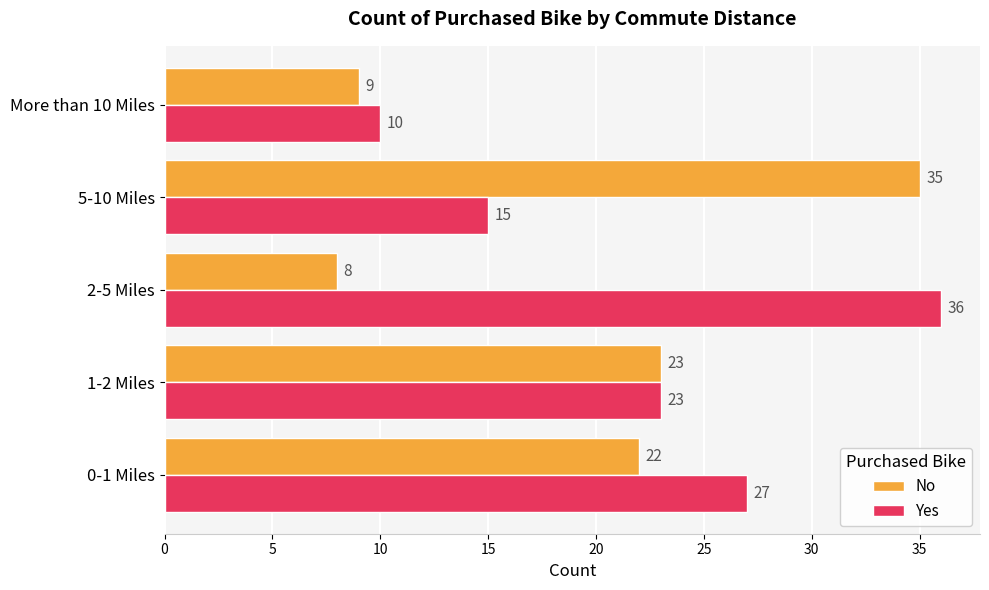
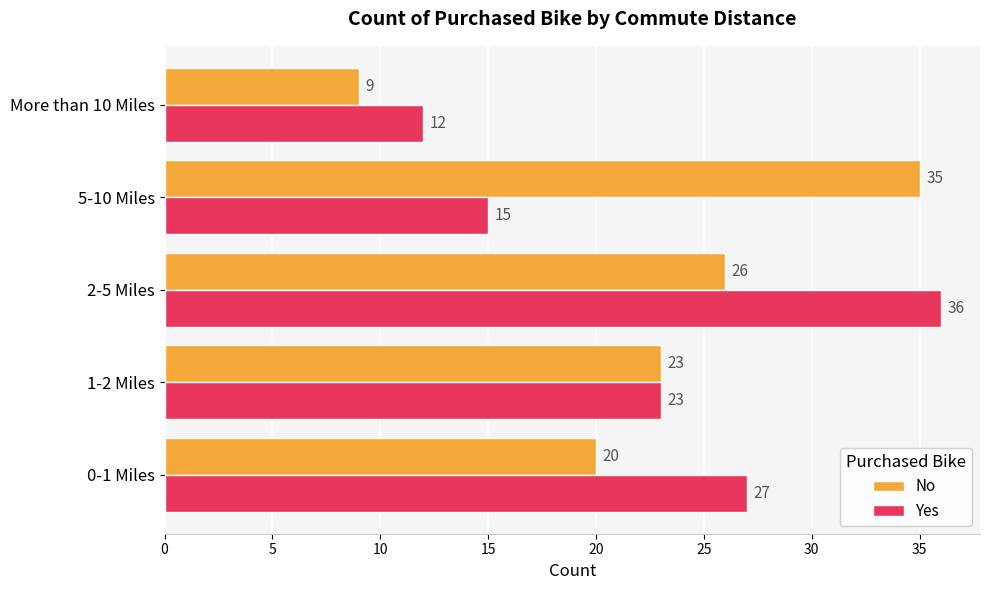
Yes, More than 10 Miles: 10 -> 12
No, 2-5 Miles: 8 -> 26
No, 0-1 Miles: 22 -> 20
